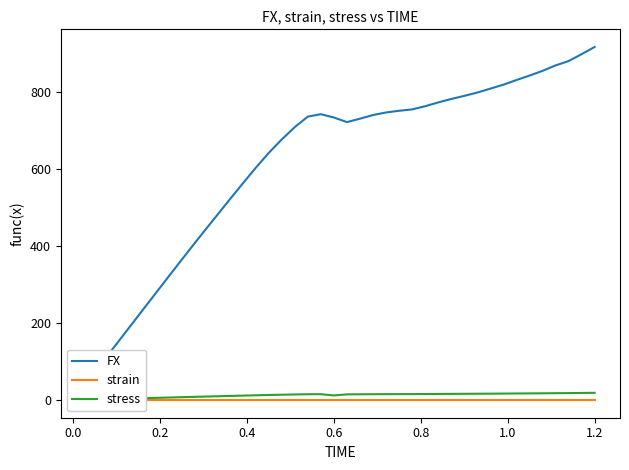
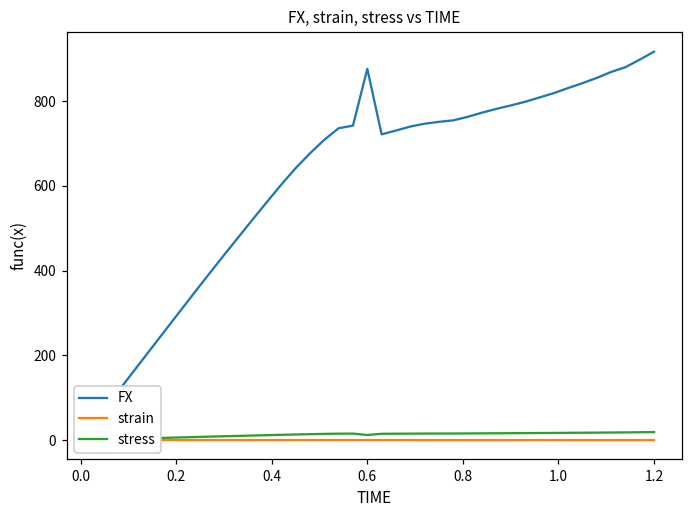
FX, 0.6: 730 -> 880
